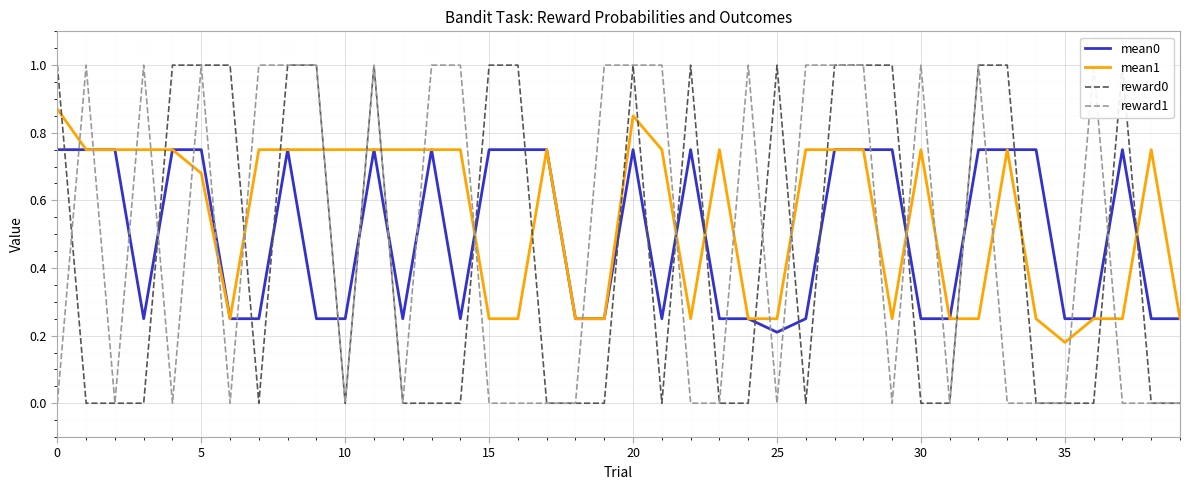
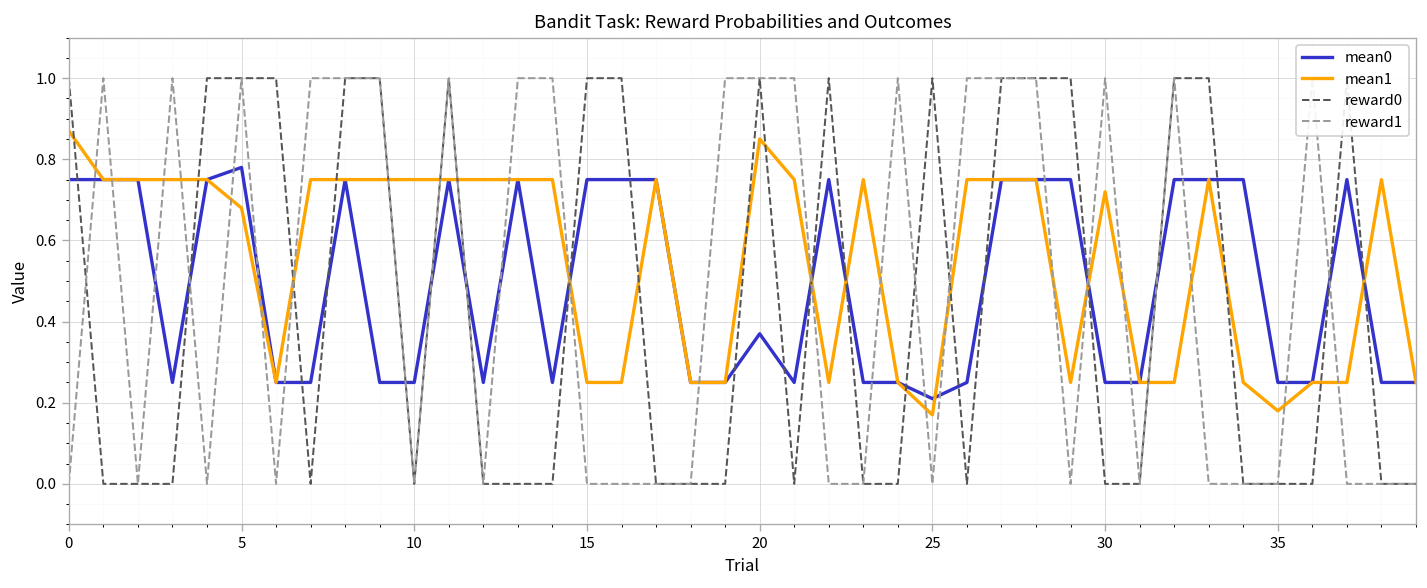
mean0, 5: 0.75 -> 0.78
mean0, 20: 0.75 -> 0.37
mean1, 25: 0.25 -> 0.17
mean1, 30: 0.75 -> 0.72
